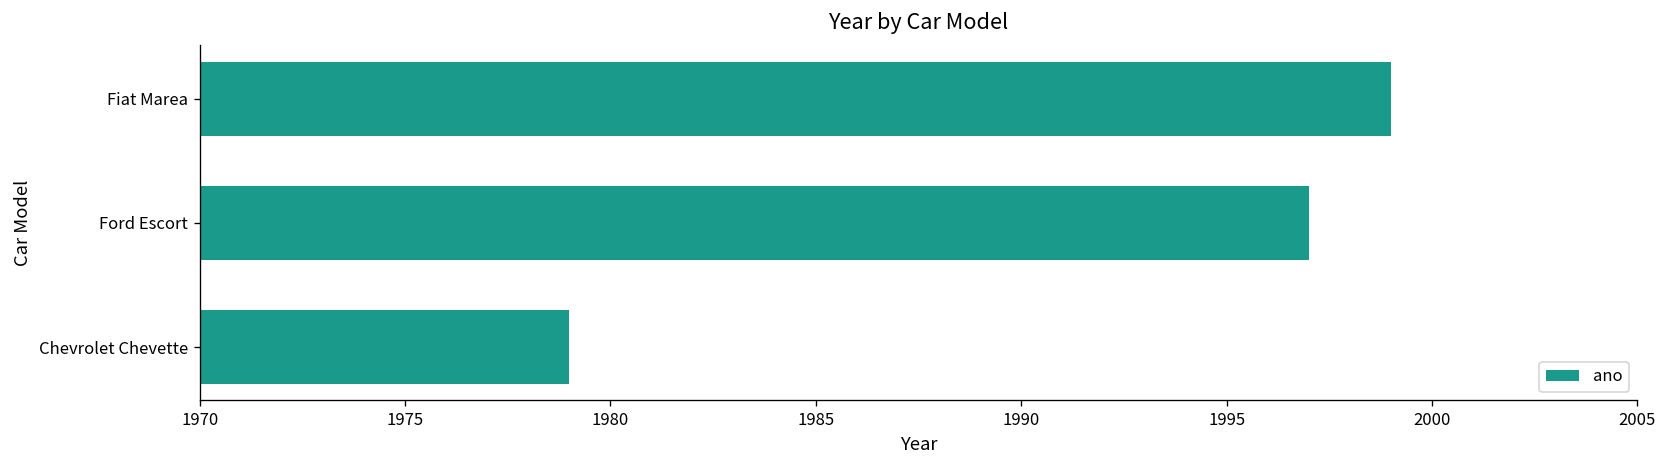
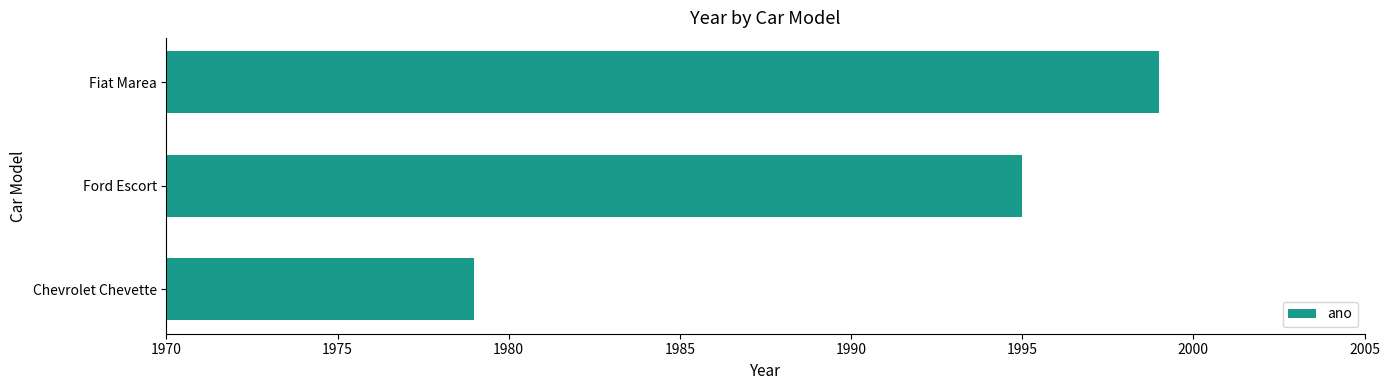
Ford Escort: 1997 -> 1995
